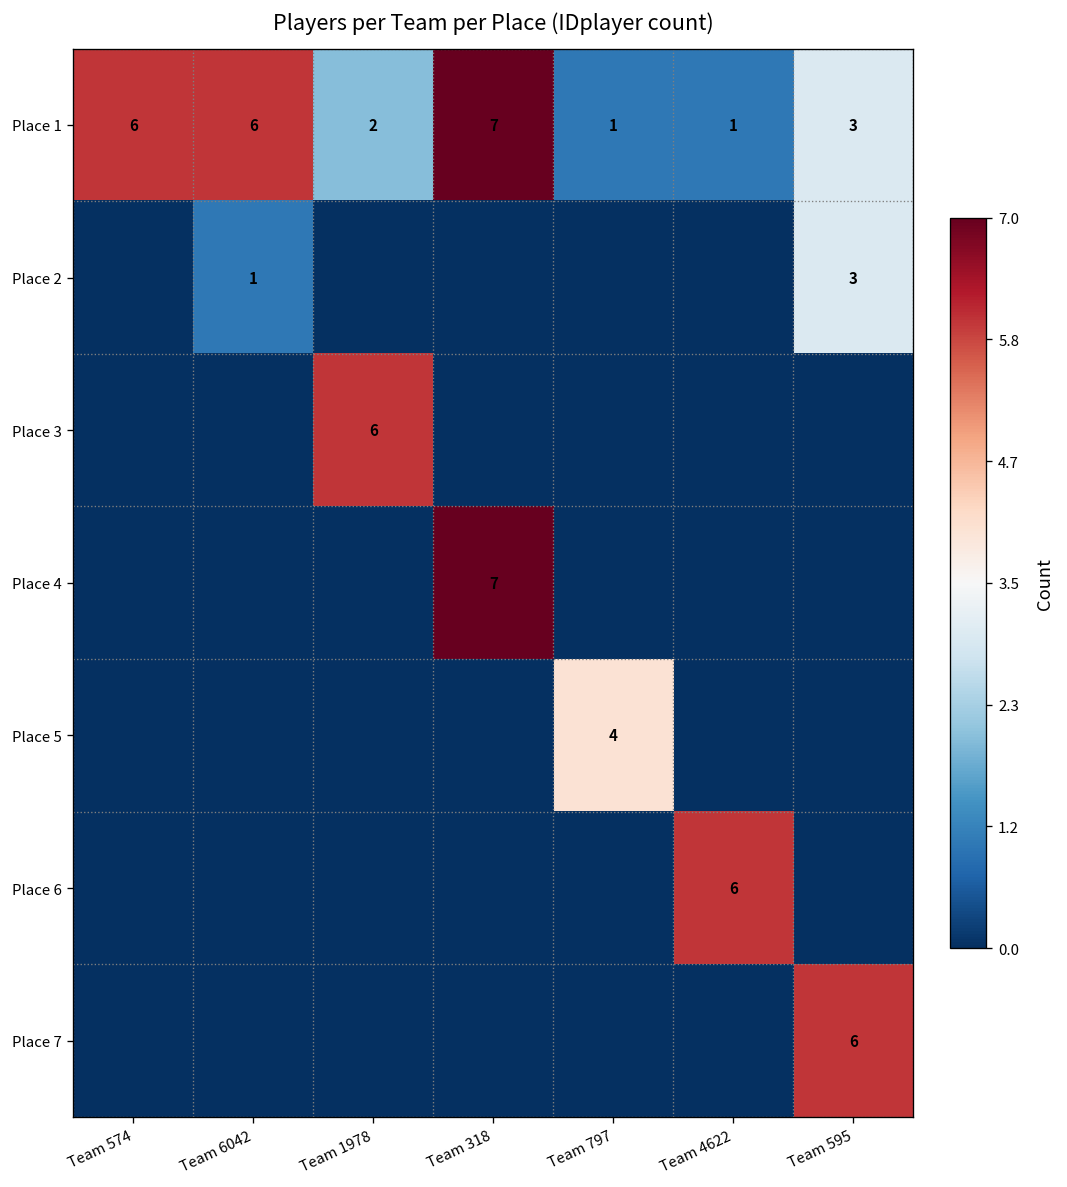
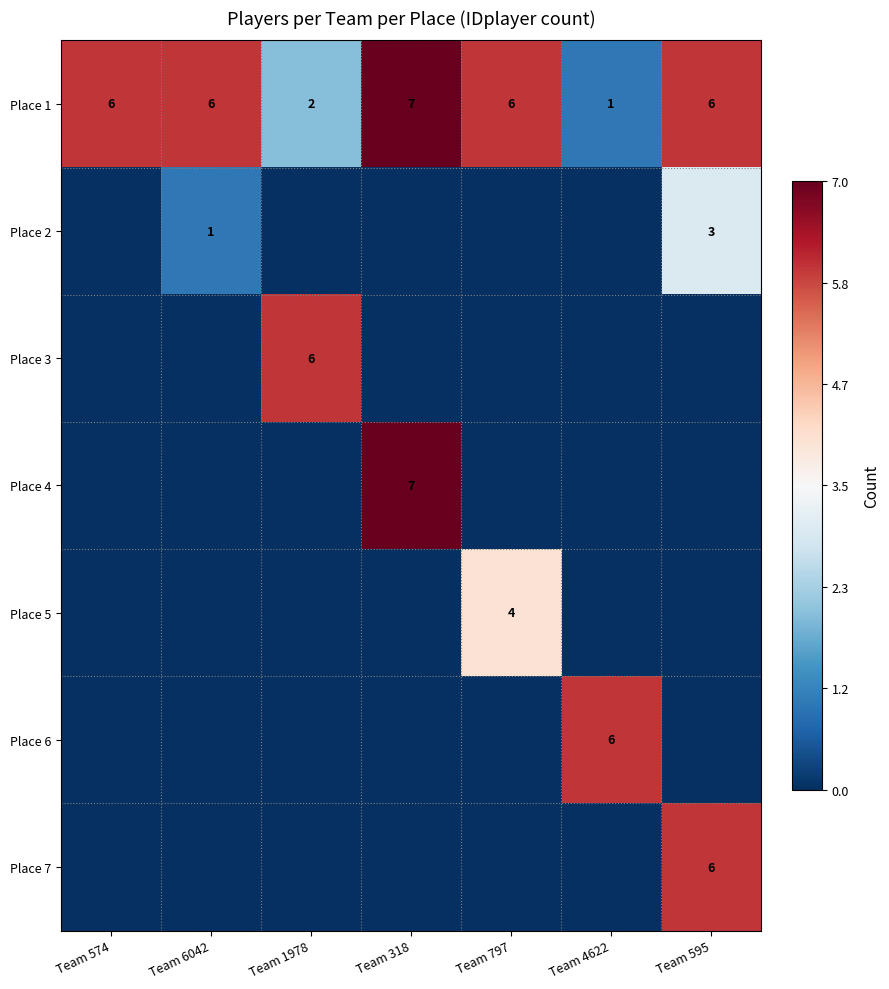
Place 1, Team 797: 1 -> 6
Place 1, Team 595: 3 -> 6
